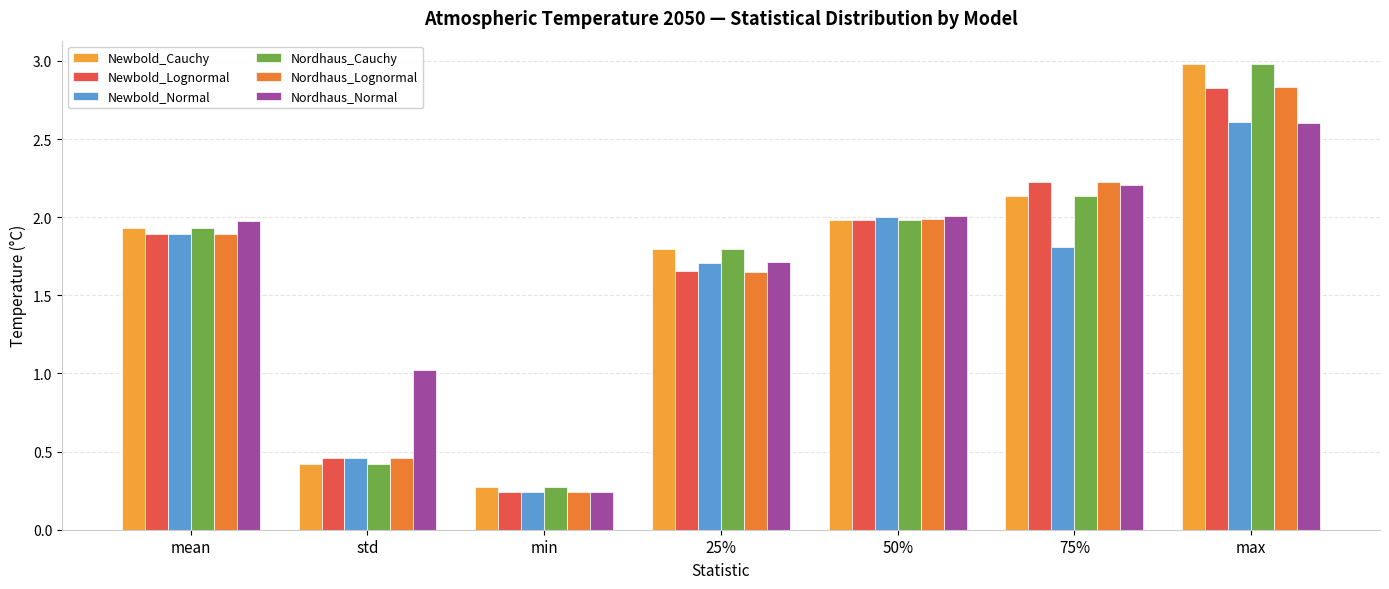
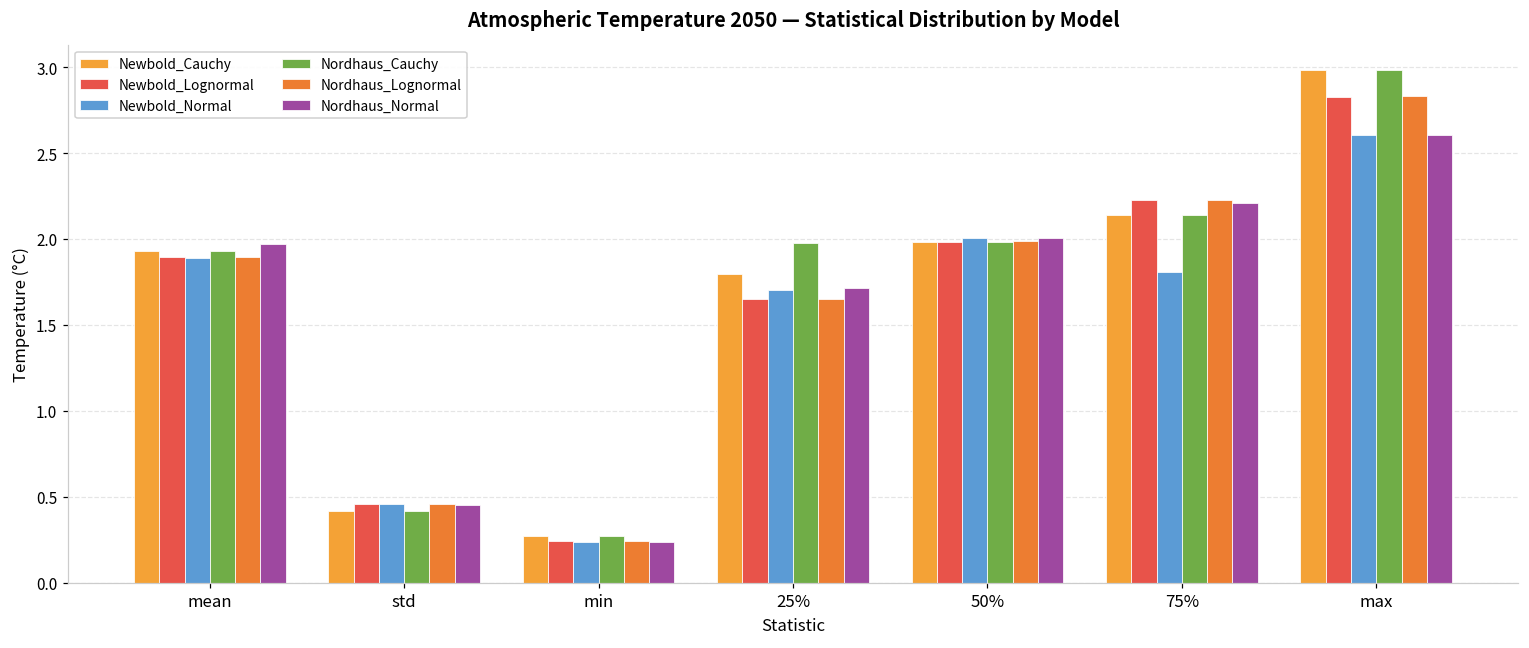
Nordhaus_Normal, std: 1.02 -> 0.45
Nordhaus_Cauchy, 25%: 1.80 -> 1.98
